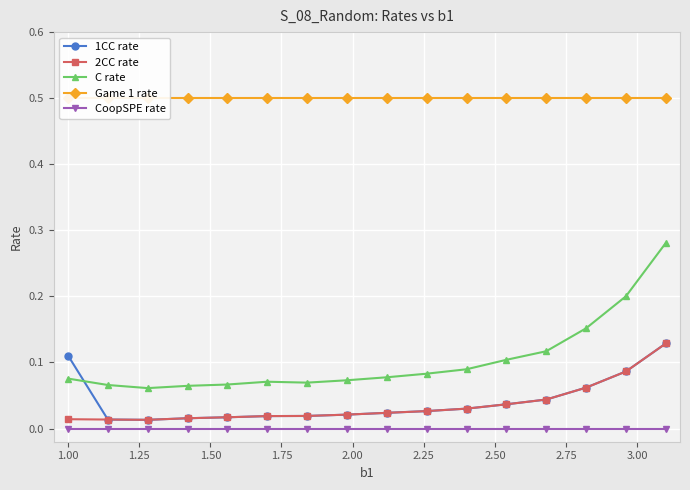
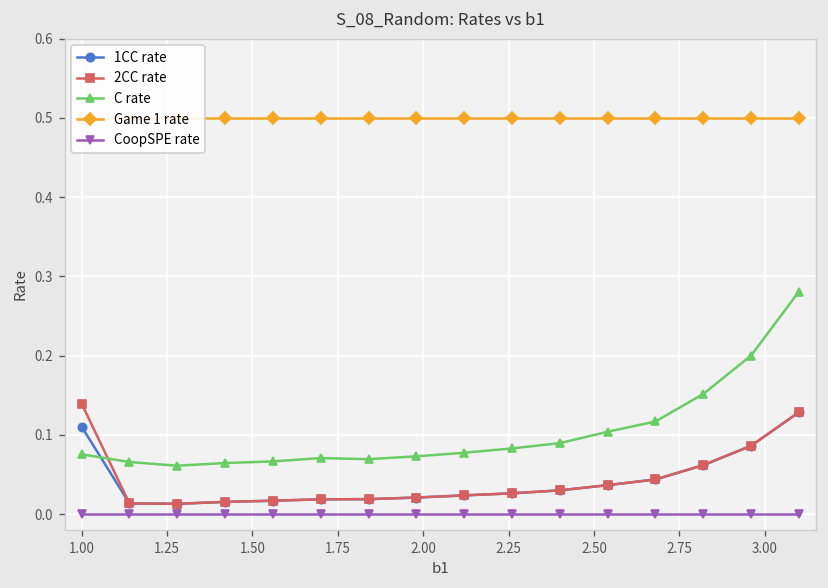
2CC rate, 1.00: 0.01 -> 0.14
